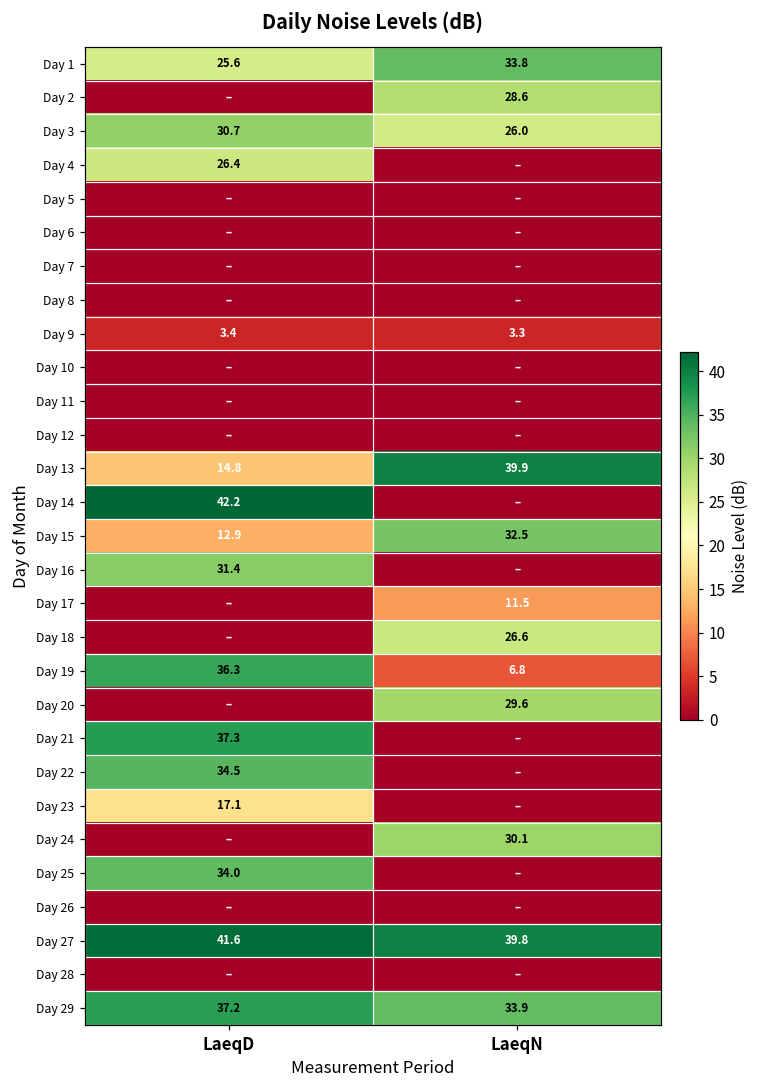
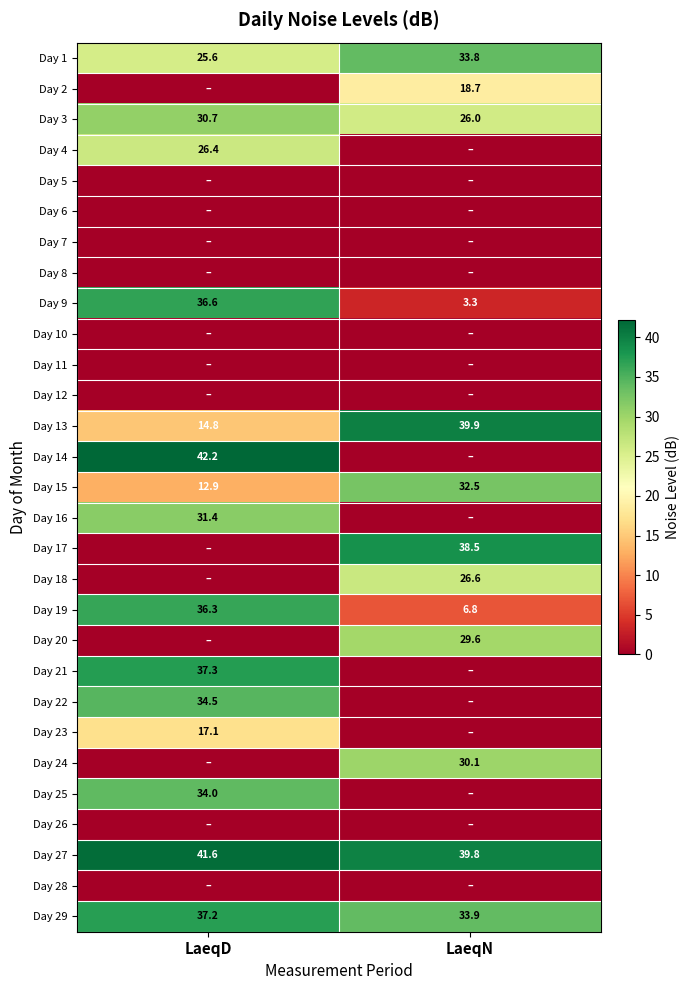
Day 2, LaeqN: 28.6 -> 18.7
Day 9, LaeqD: 3.4 -> 36.6
Day 17, LaeqN: 11.5 -> 38.5
